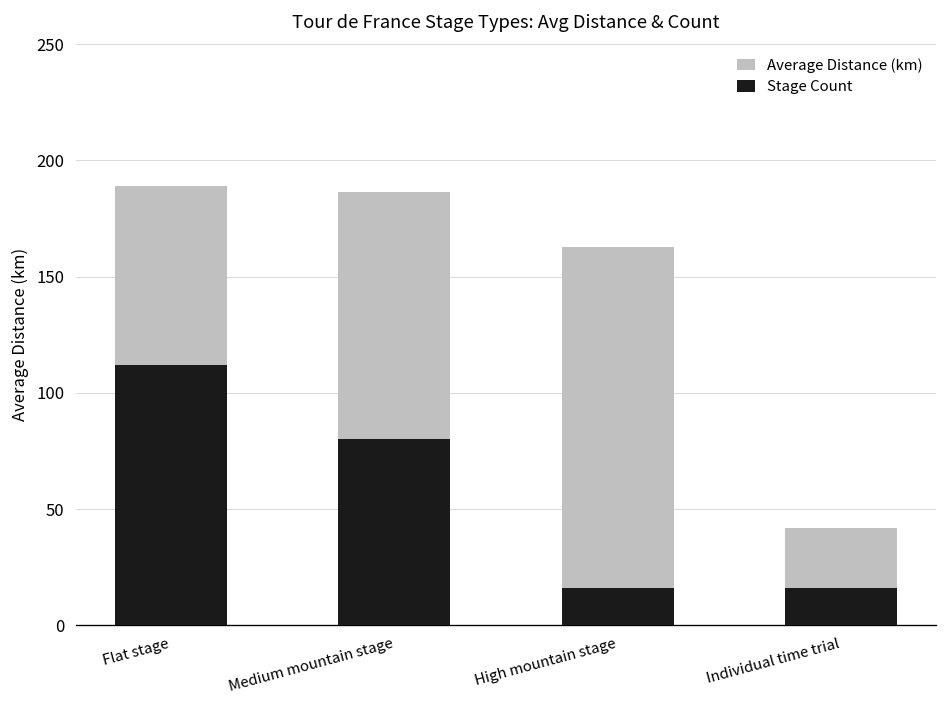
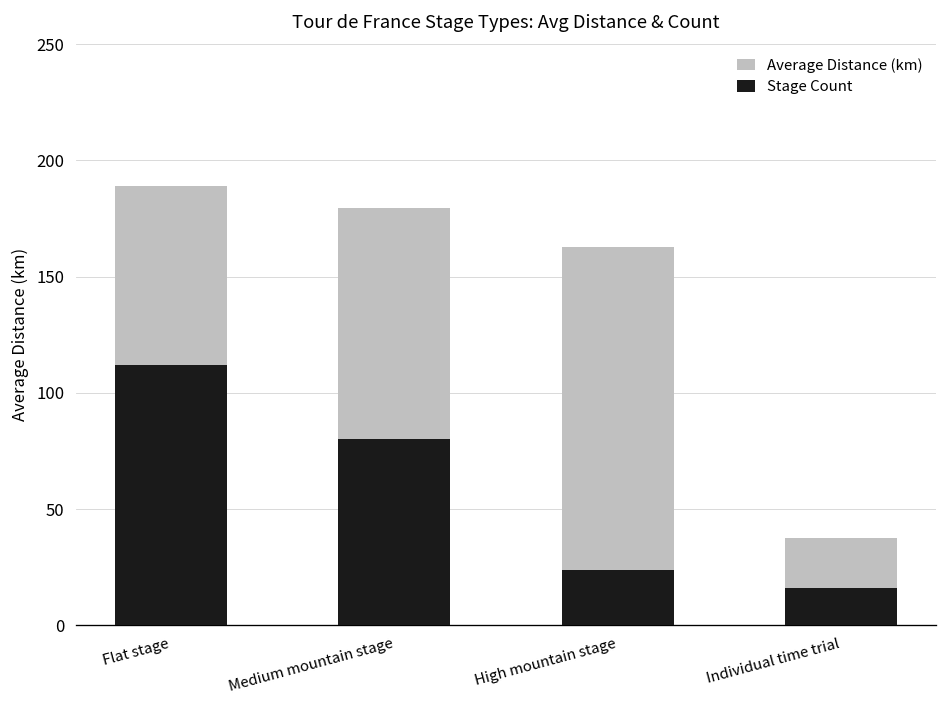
Average Distance (km), Medium mountain stage: 187 -> 180
Stage Count, High mountain stage: 16 -> 24
Average Distance (km), Individual time trial: 42 -> 38
